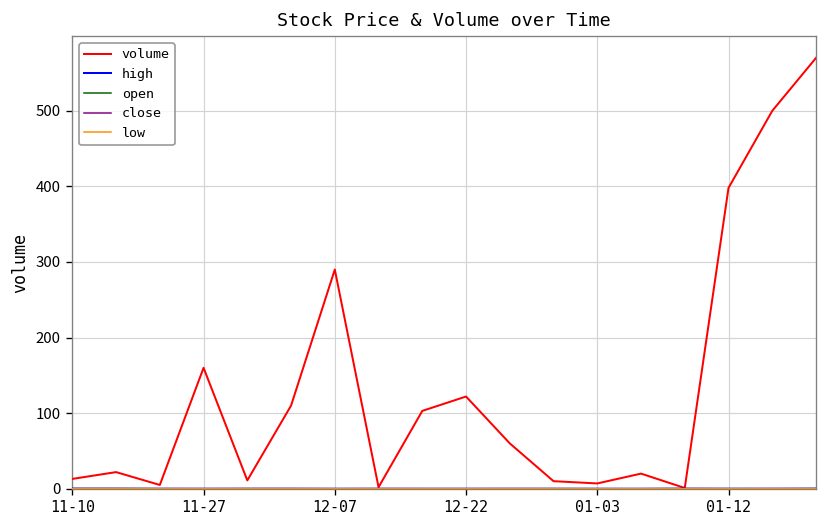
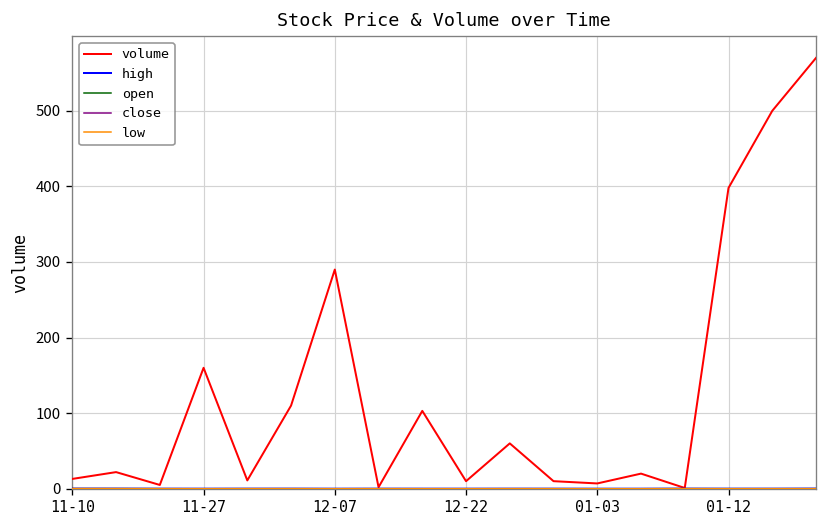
volume, 12-22: 120 -> 10
